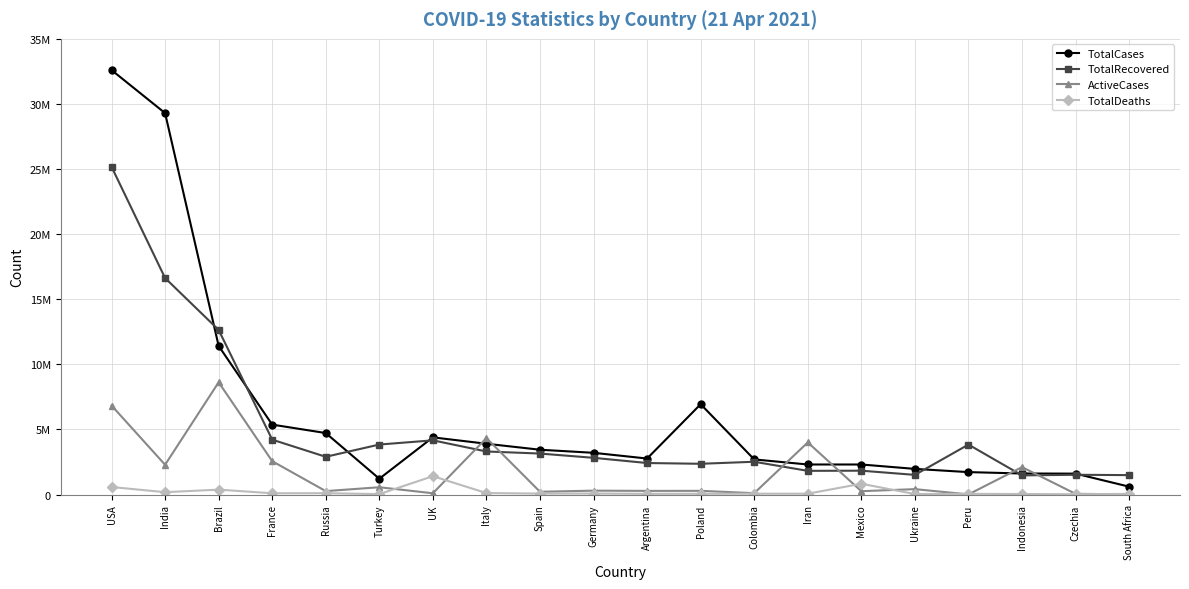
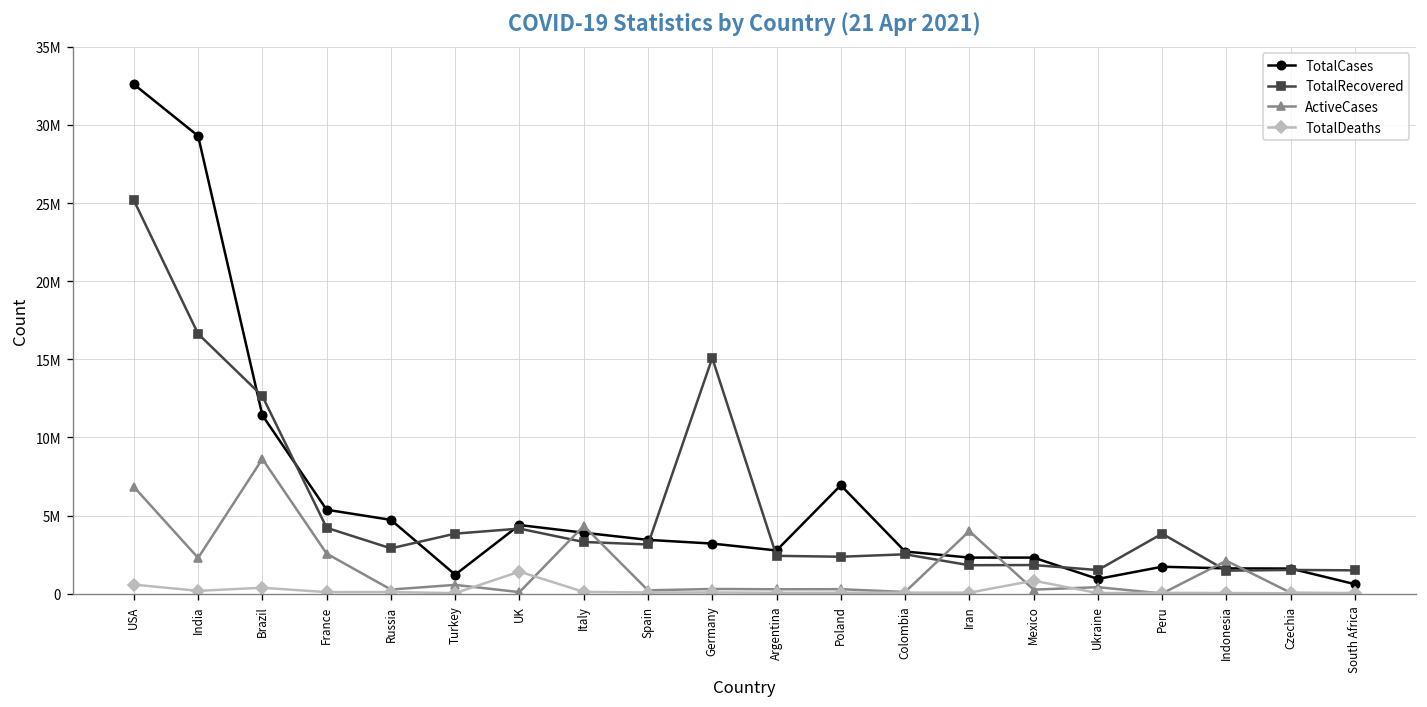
TotalRecovered, Germany: 2800000 -> 15100000
TotalCases, Ukraine: 2000000 -> 900000
